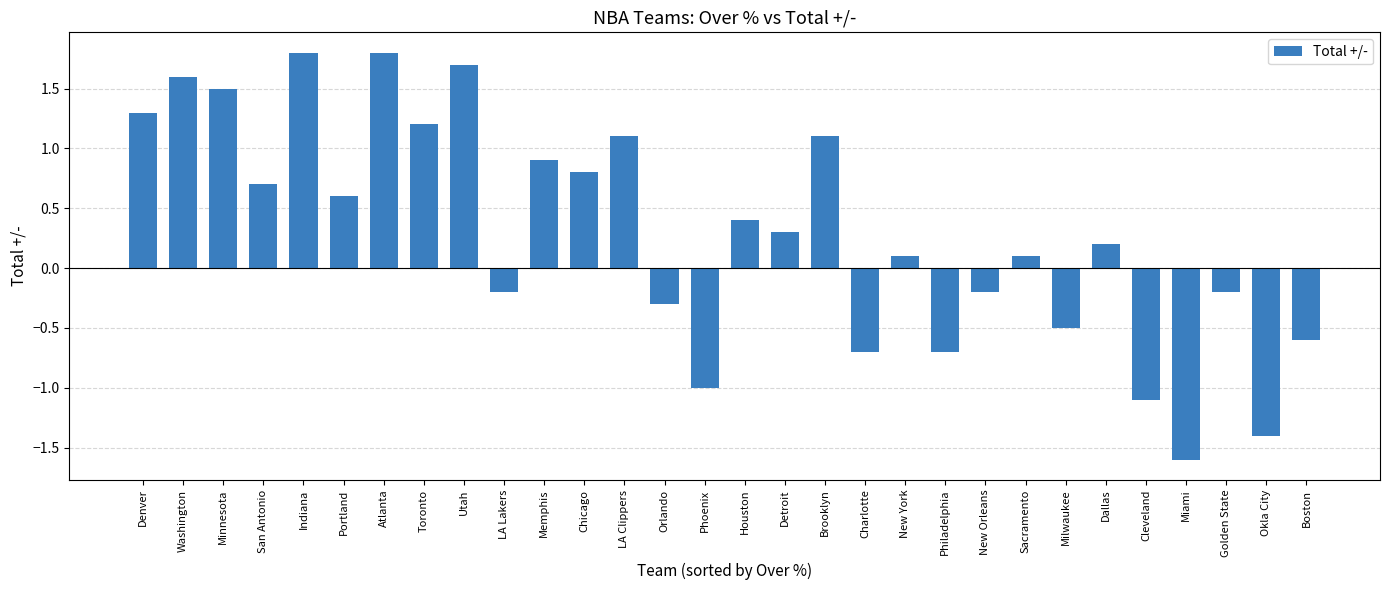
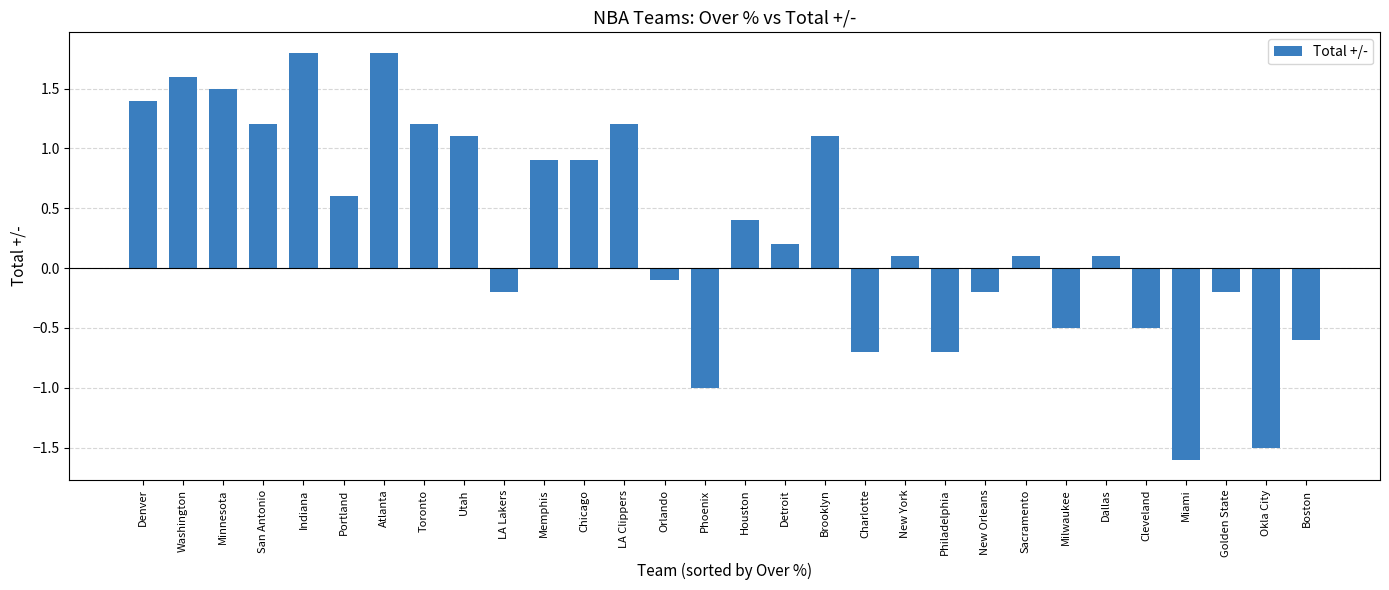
Denver: 1.3 -> 1.4
San Antonio: 0.7 -> 1.2
Utah: 1.7 -> 1.1
Chicago: 0.8 -> 0.9
LA Clippers: 1.1 -> 1.2
Orlando: -0.3 -> -0.1
Detroit: 0.3 -> 0.2
Dallas: 0.2 -> 0.1
Cleveland: -1.1 -> -0.5
Okla City: -1.4 -> -1.5
